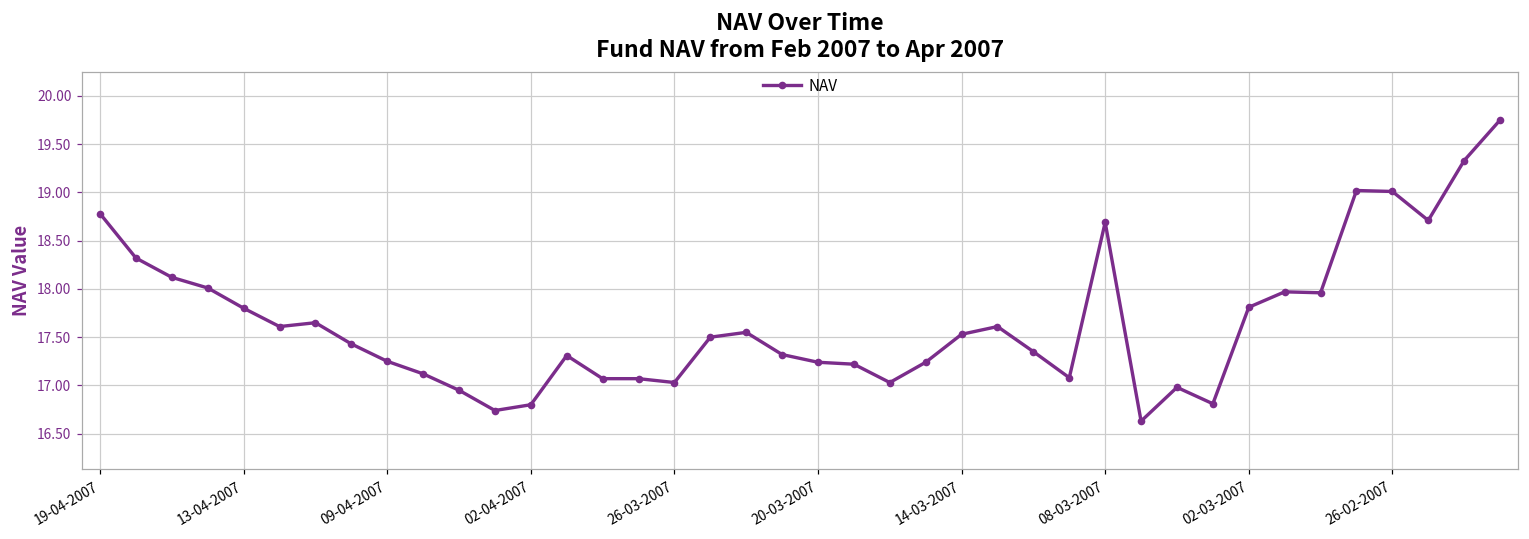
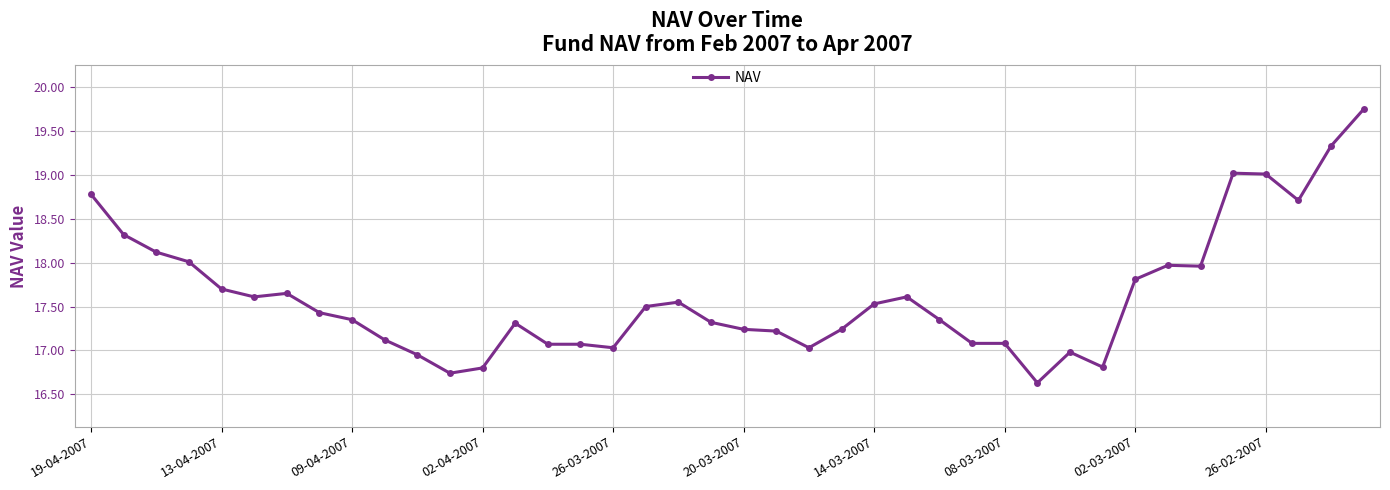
13-04-2007: 17.8 -> 17.7
09-04-2007: 17.3 -> 17.4
08-03-2007: 18.7 -> 17.1
